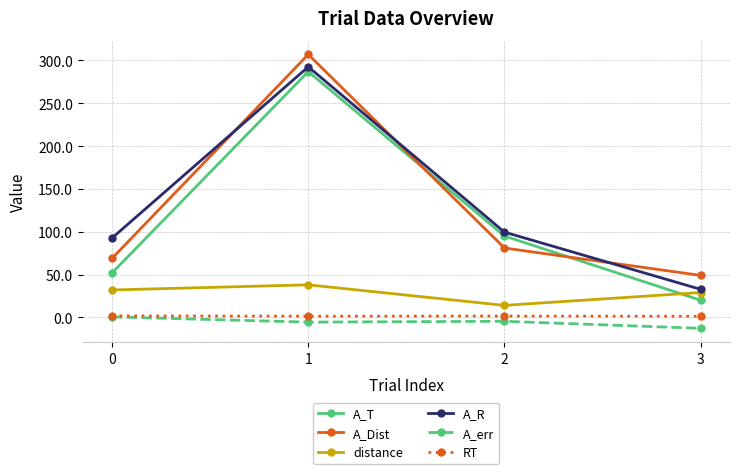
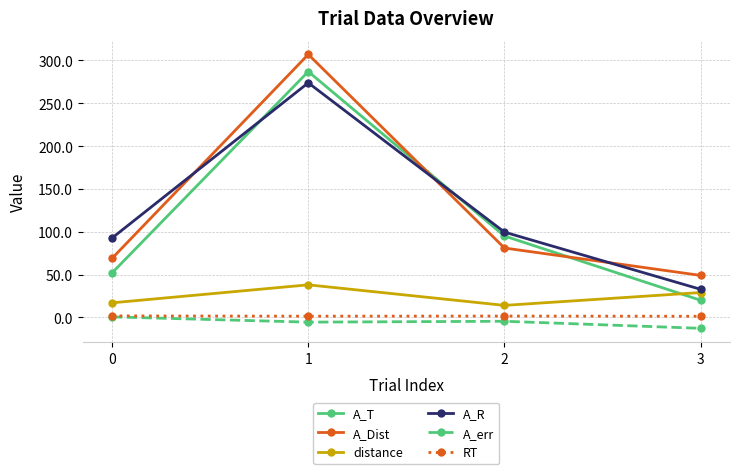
distance, 0: 30 -> 20
A_R, 1: 290 -> 270
